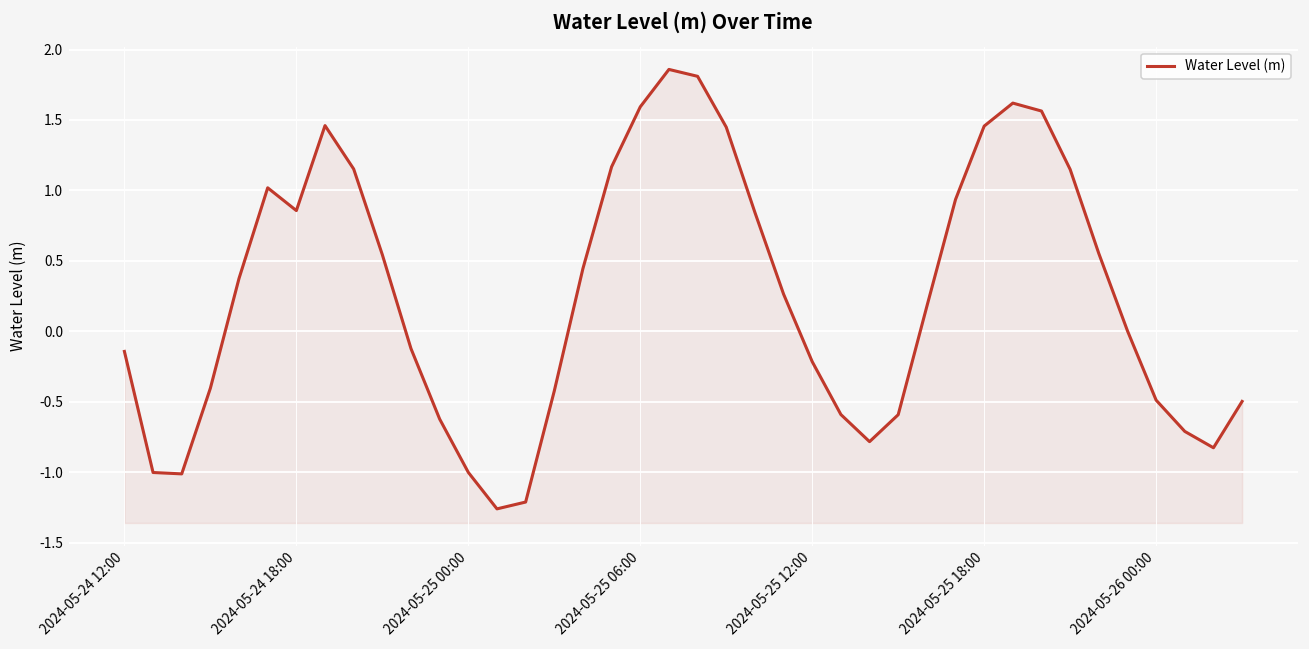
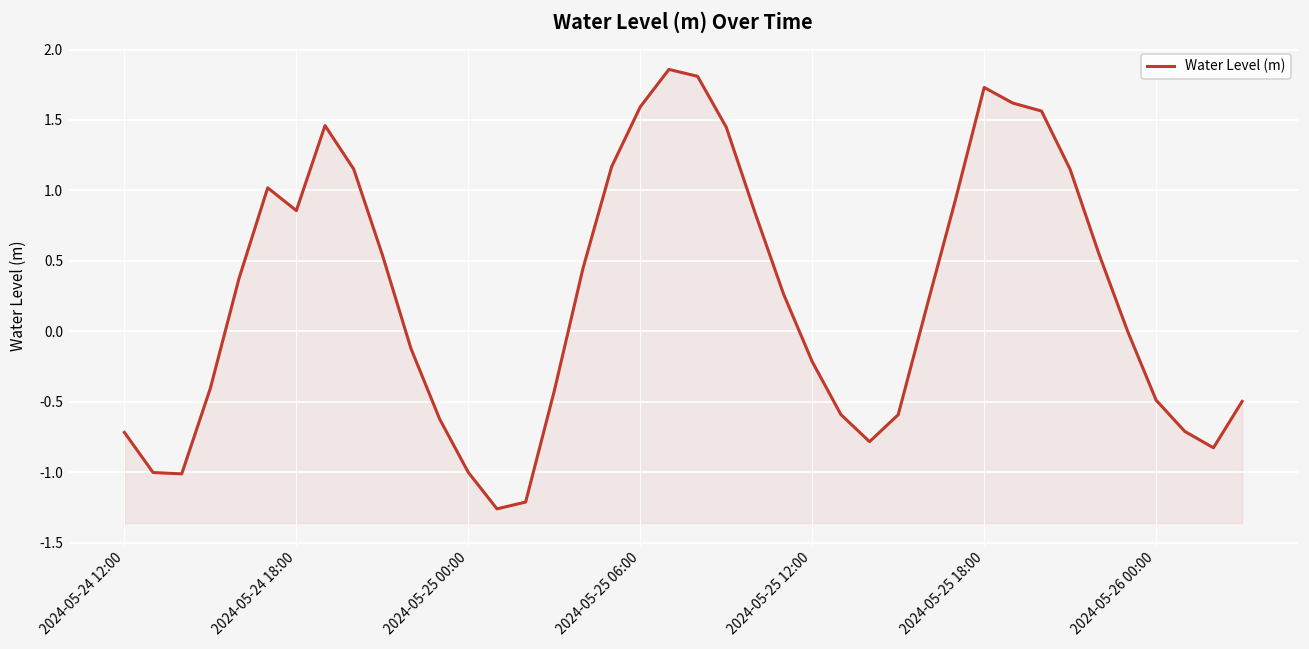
2024-05-24 12:00: -0.14 -> -0.72
2024-05-25 18:00: 1.46 -> 1.73
